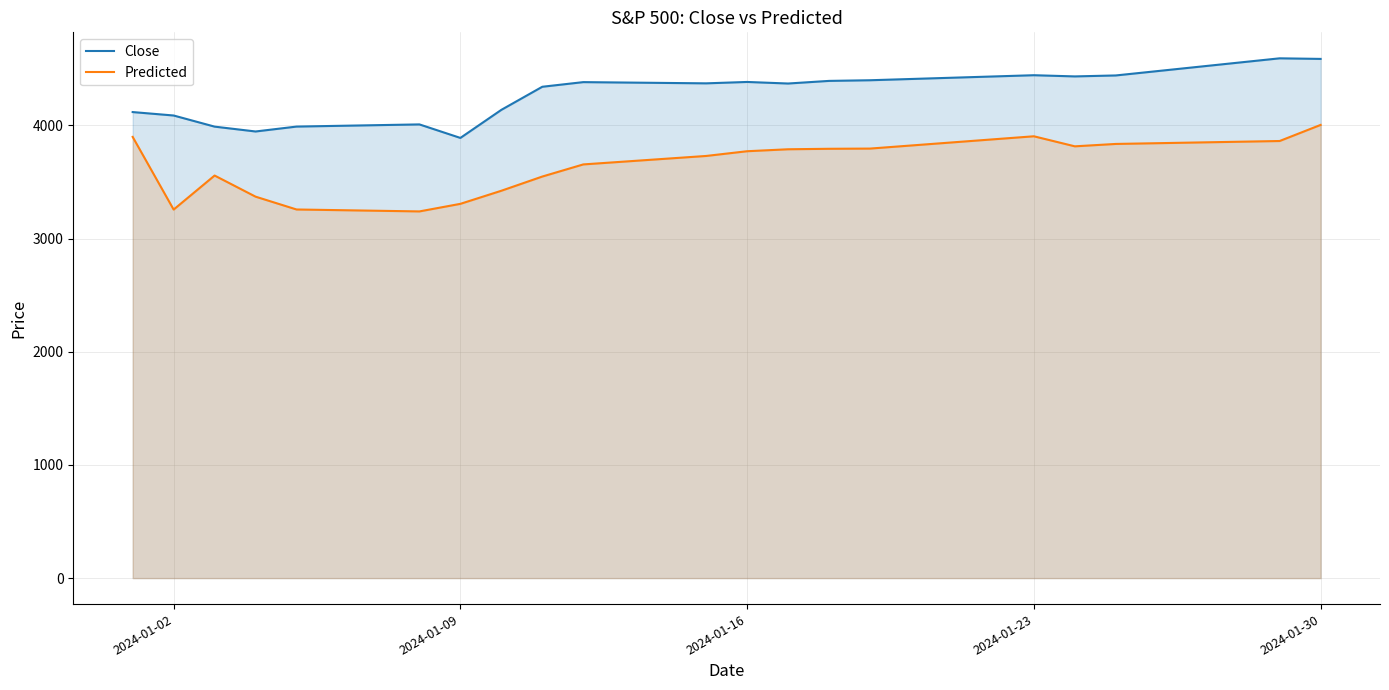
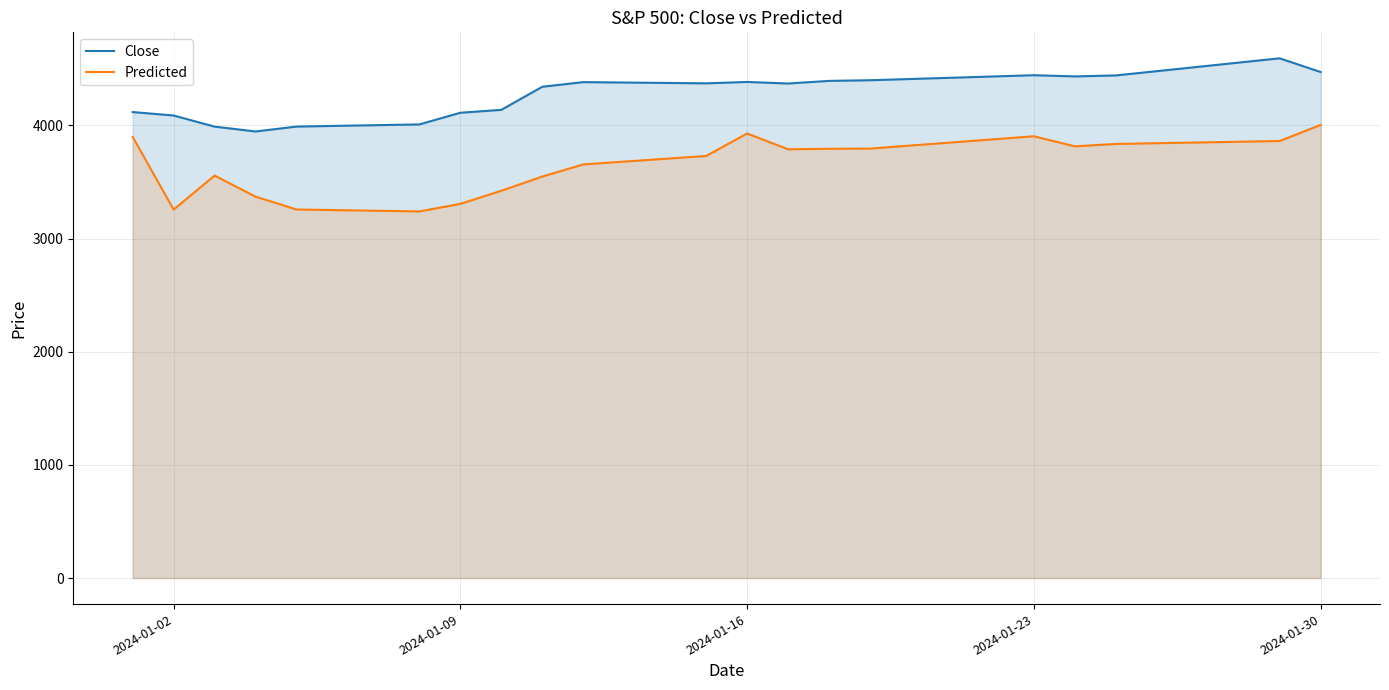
Close, 2024-01-09: 3890 -> 4110
Predicted, 2024-01-16: 3770 -> 3930
Close, 2024-01-30: 4590 -> 4470
